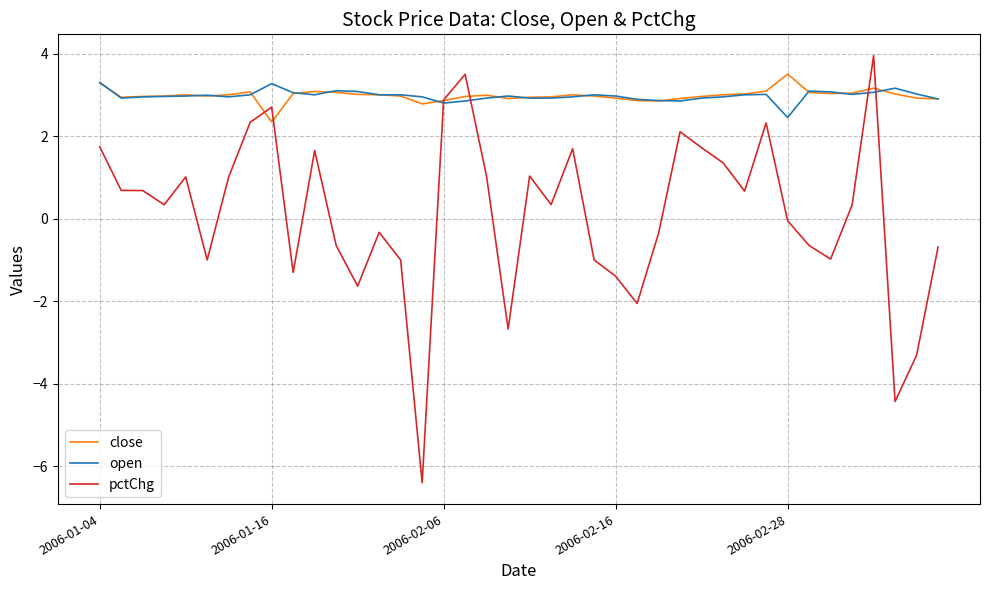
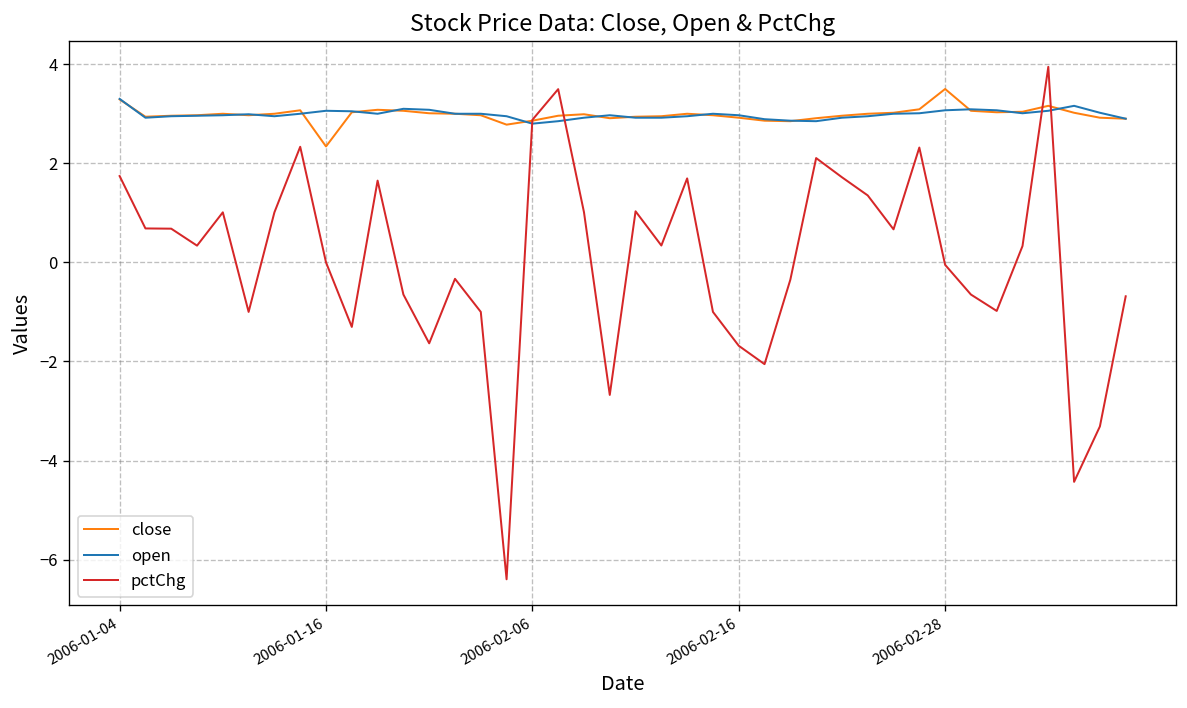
open, 2006-01-16: 3.3 -> 3.1
pctChg, 2006-01-16: 2.7 -> 0.0
pctChg, 2006-02-16: -1.4 -> -1.7
open, 2006-02-28: 2.5 -> 3.1
